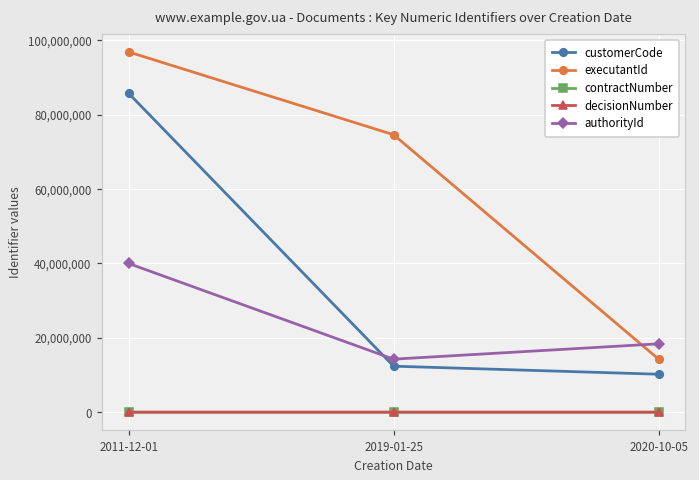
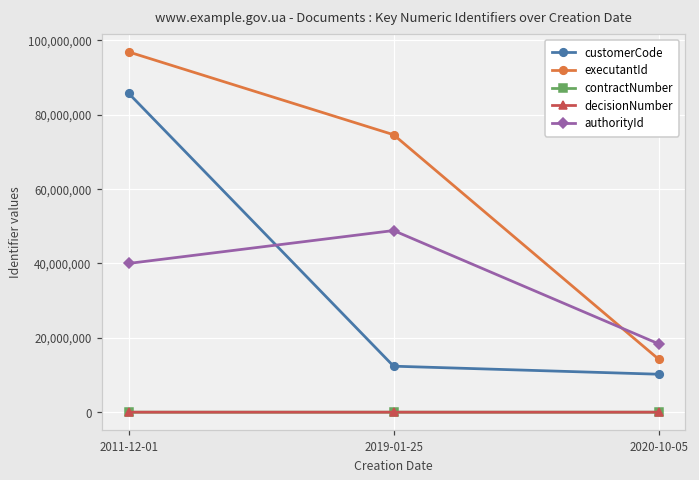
authorityId, 2019-01-25: 14,000,000 -> 49,000,000
